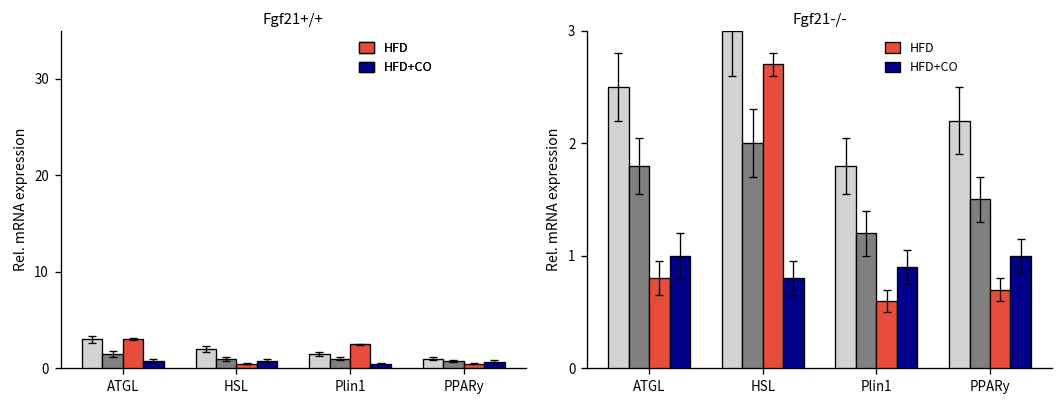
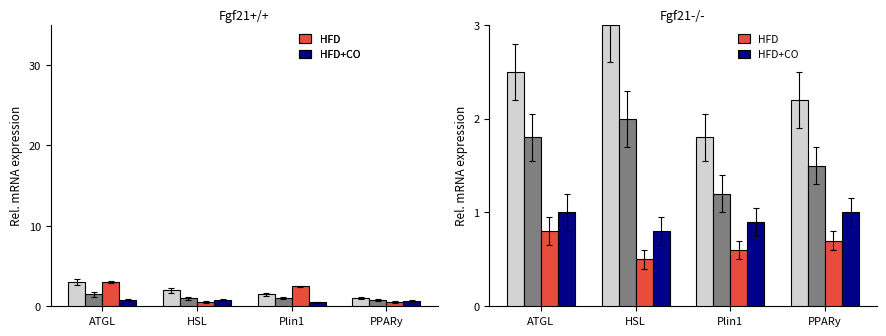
Fgf21-/-, HFD, HSL: 2.7 -> 0.5
